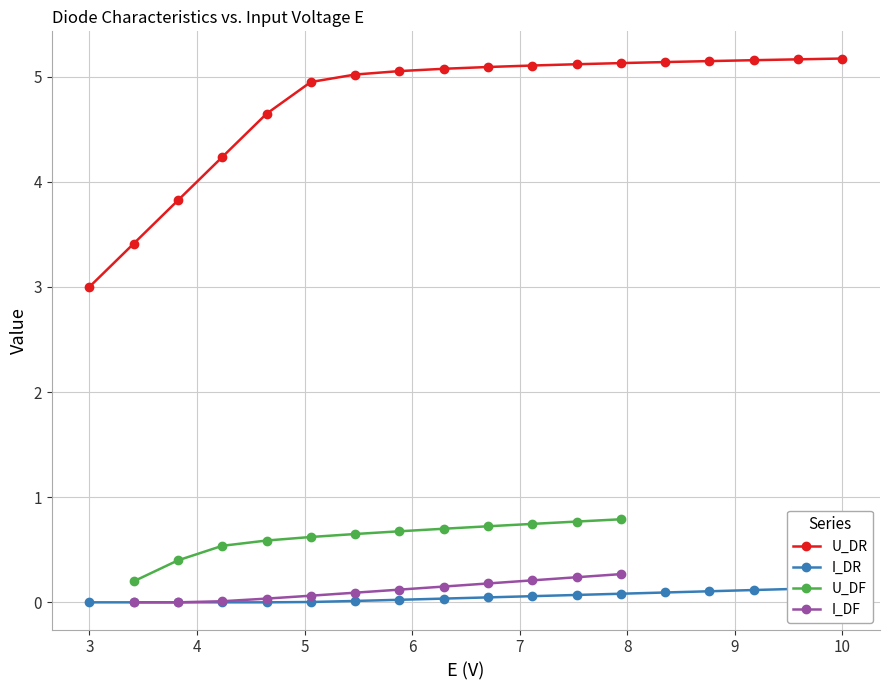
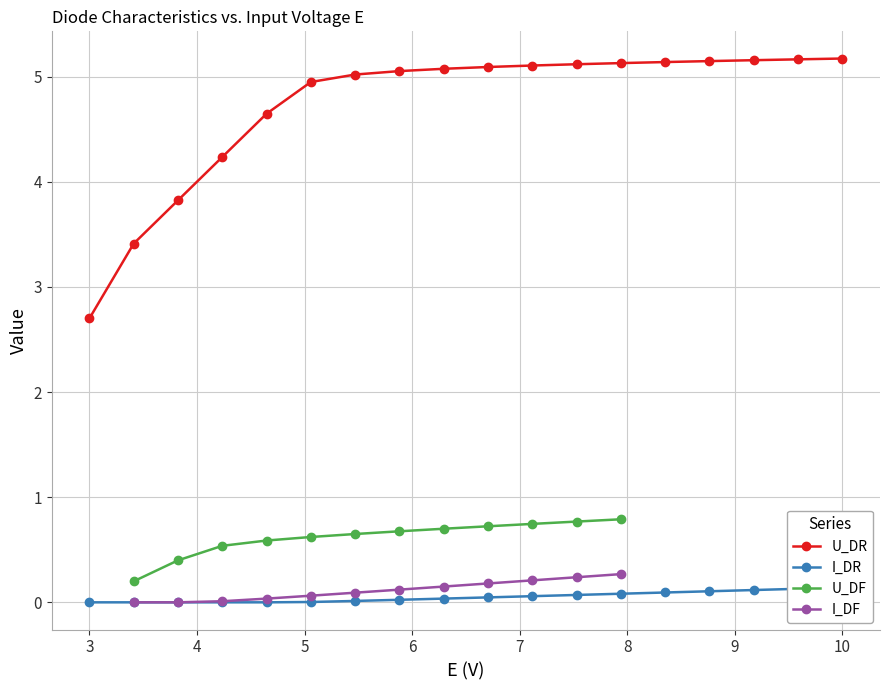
U_DR, 3: 3.0 -> 2.7
